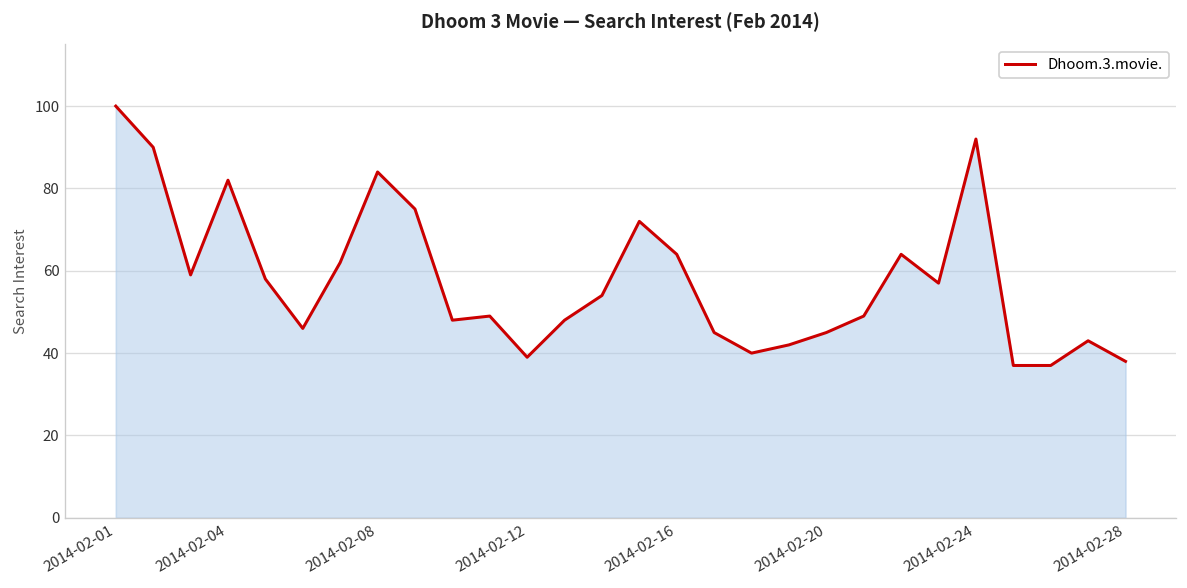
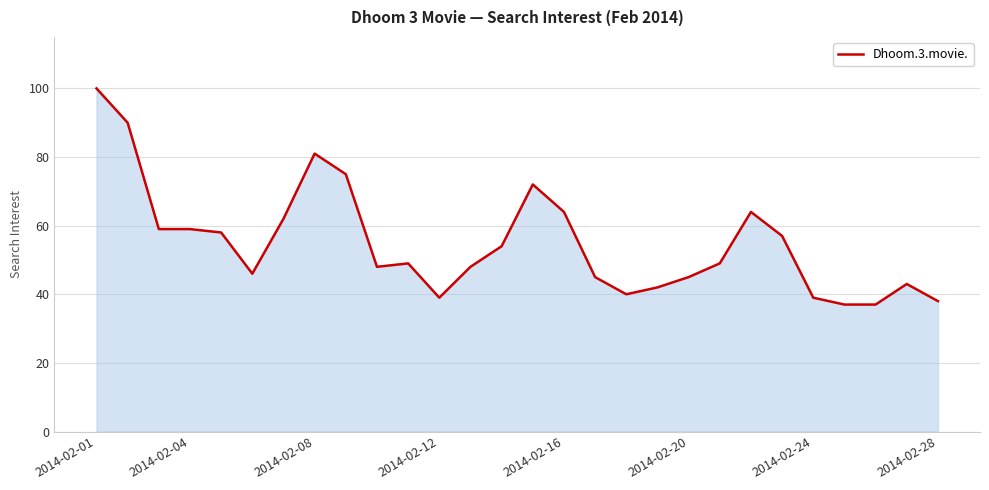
2014-02-04: 82 -> 59
2014-02-08: 84 -> 81
2014-02-24: 92 -> 39
